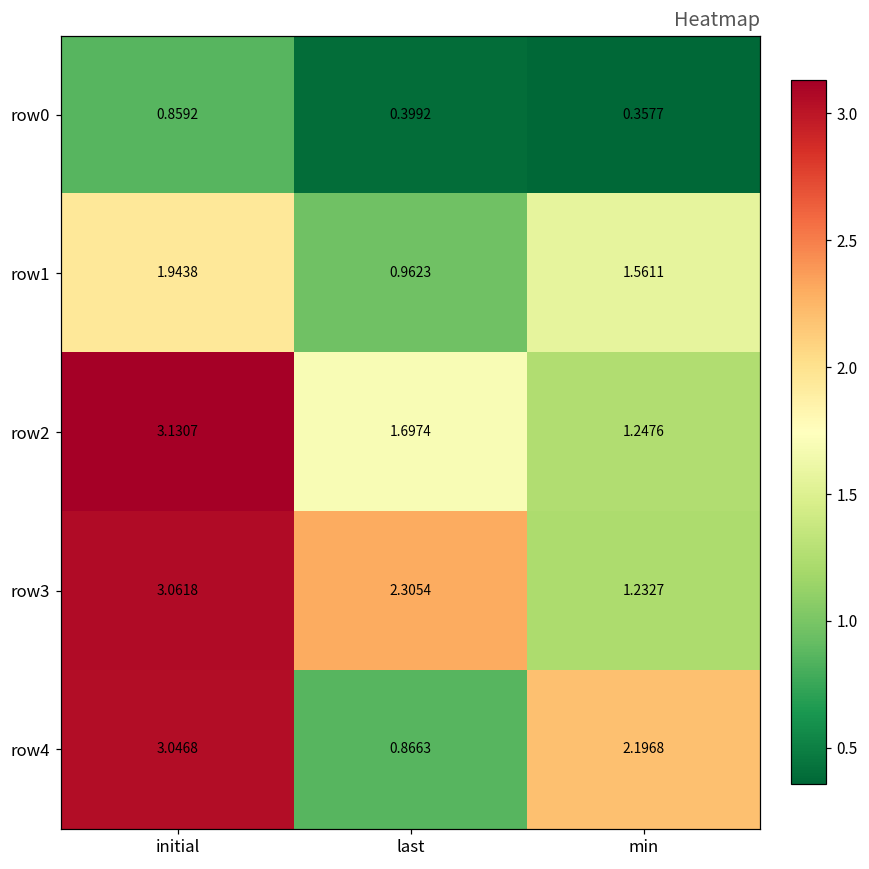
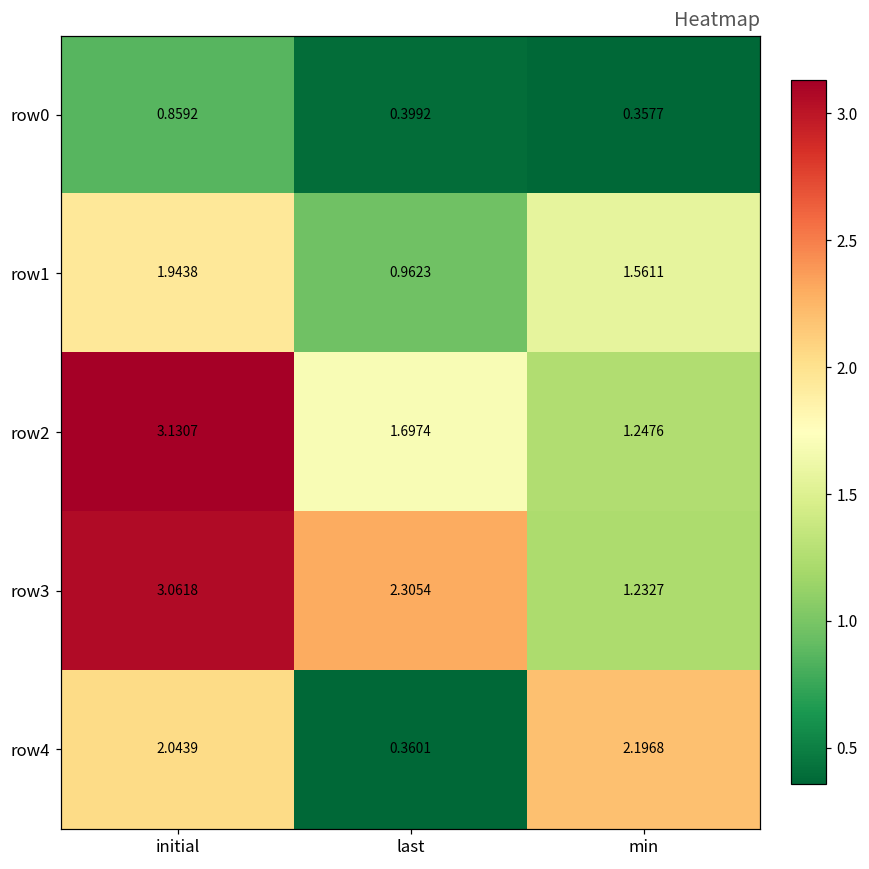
row4, initial: 3.0468 -> 2.0439
row4, last: 0.8663 -> 0.3601
